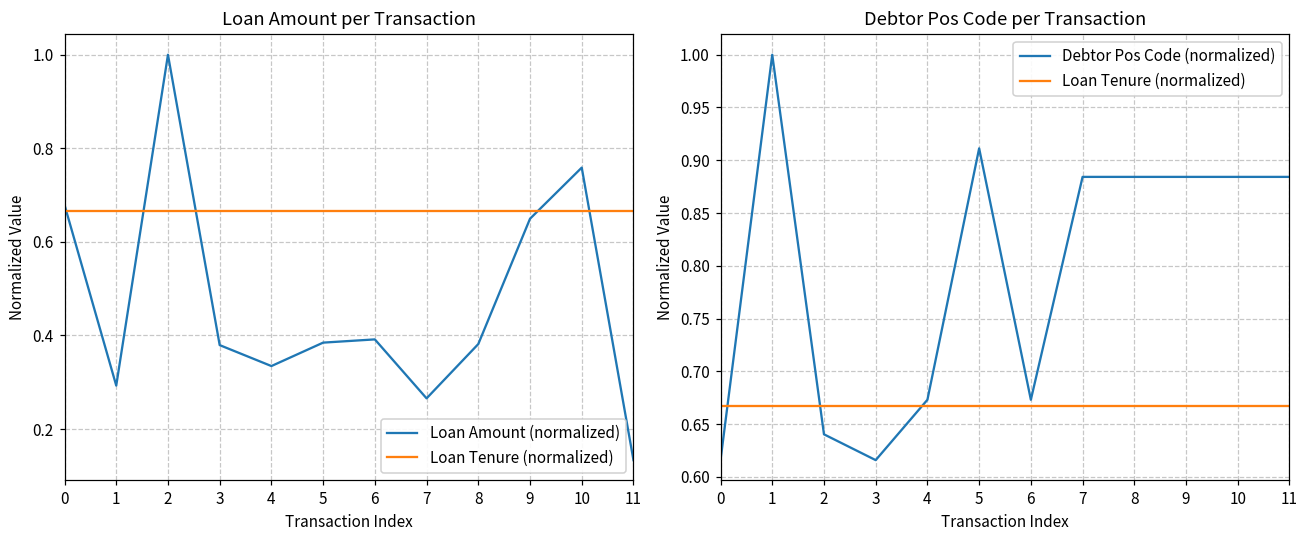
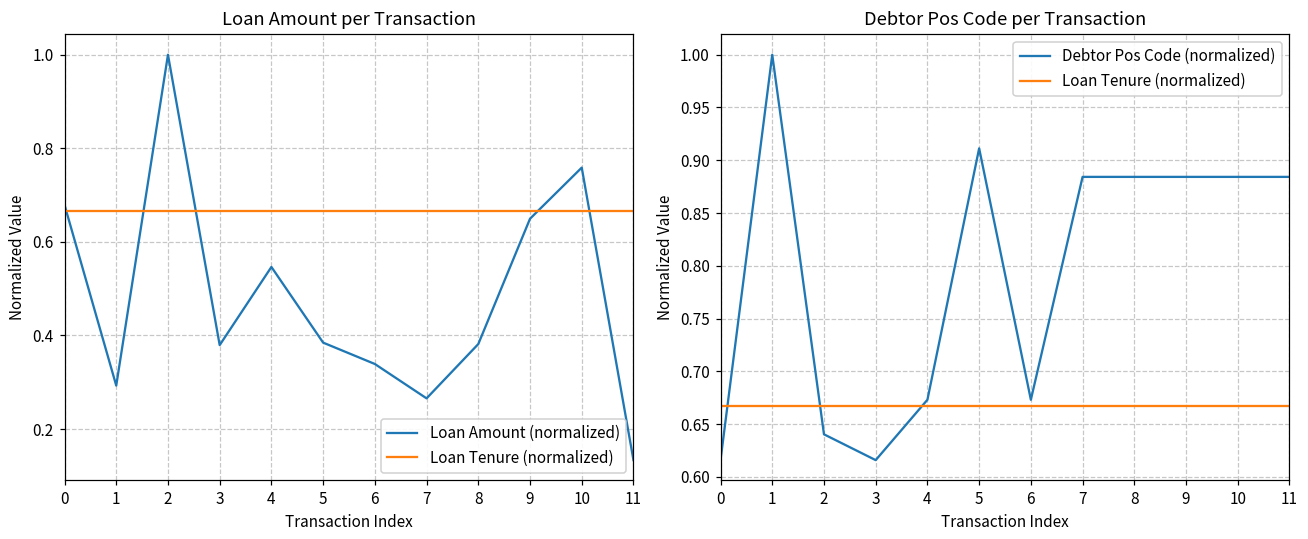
Loan Amount per Transaction, Loan Amount (normalized), 4: 0.33 -> 0.55
Loan Amount per Transaction, Loan Amount (normalized), 6: 0.39 -> 0.34
